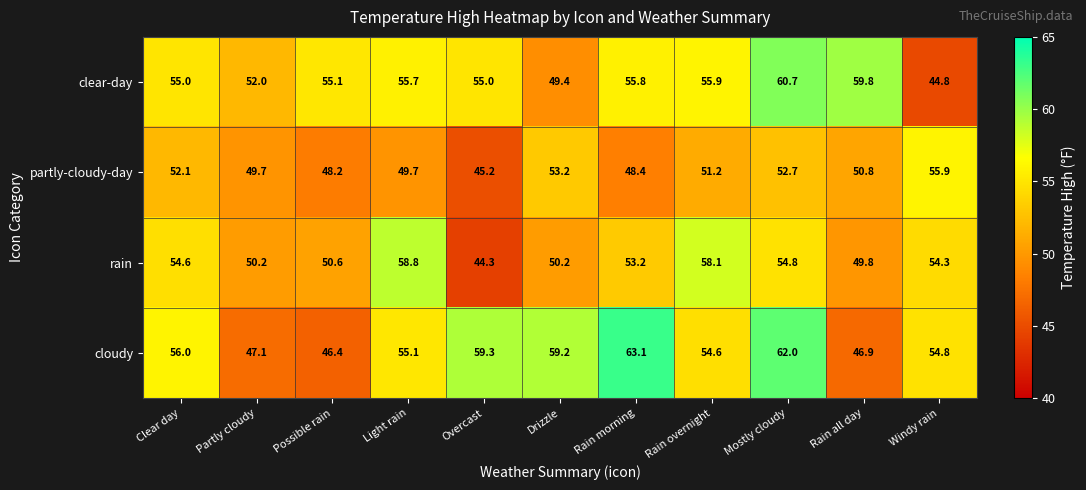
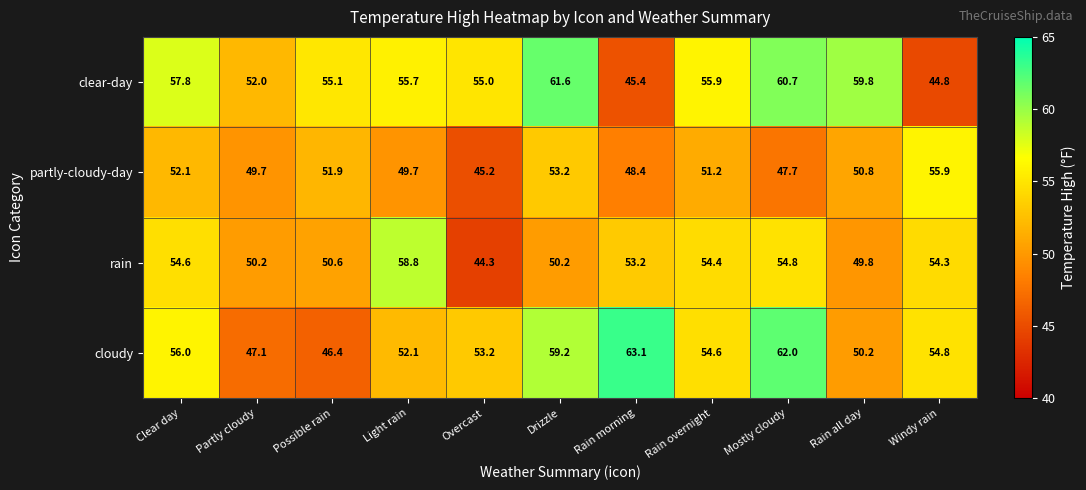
clear-day, Clear day: 55.0 -> 57.8
clear-day, Drizzle: 49.4 -> 61.6
clear-day, Rain morning: 55.8 -> 45.4
partly-cloudy-day, Possible rain: 48.2 -> 51.9
partly-cloudy-day, Mostly cloudy: 52.7 -> 47.7
rain, Rain overnight: 58.1 -> 54.4
cloudy, Light rain: 55.1 -> 52.1
cloudy, Overcast: 59.3 -> 53.2
cloudy, Rain all day: 46.9 -> 50.2
